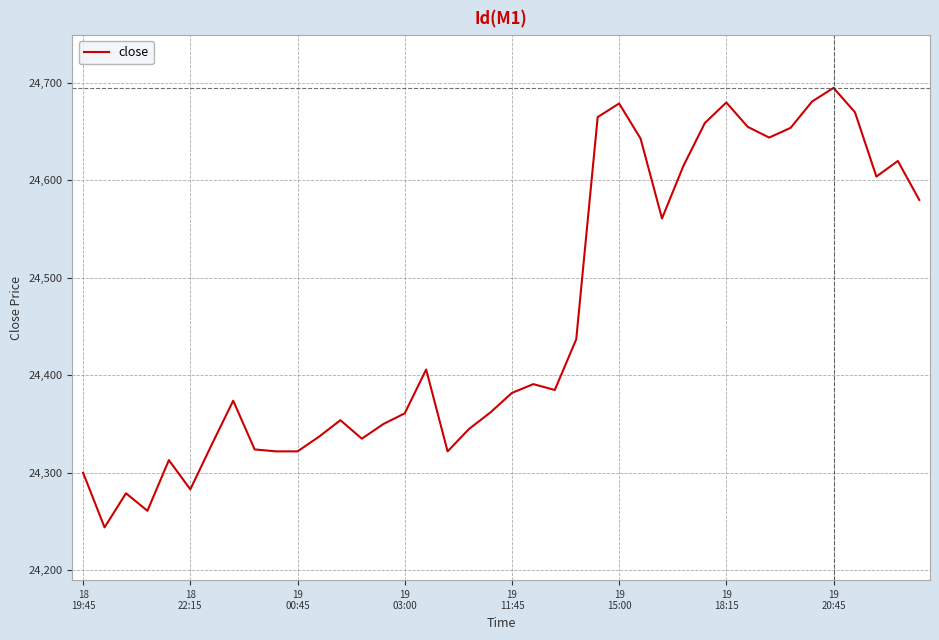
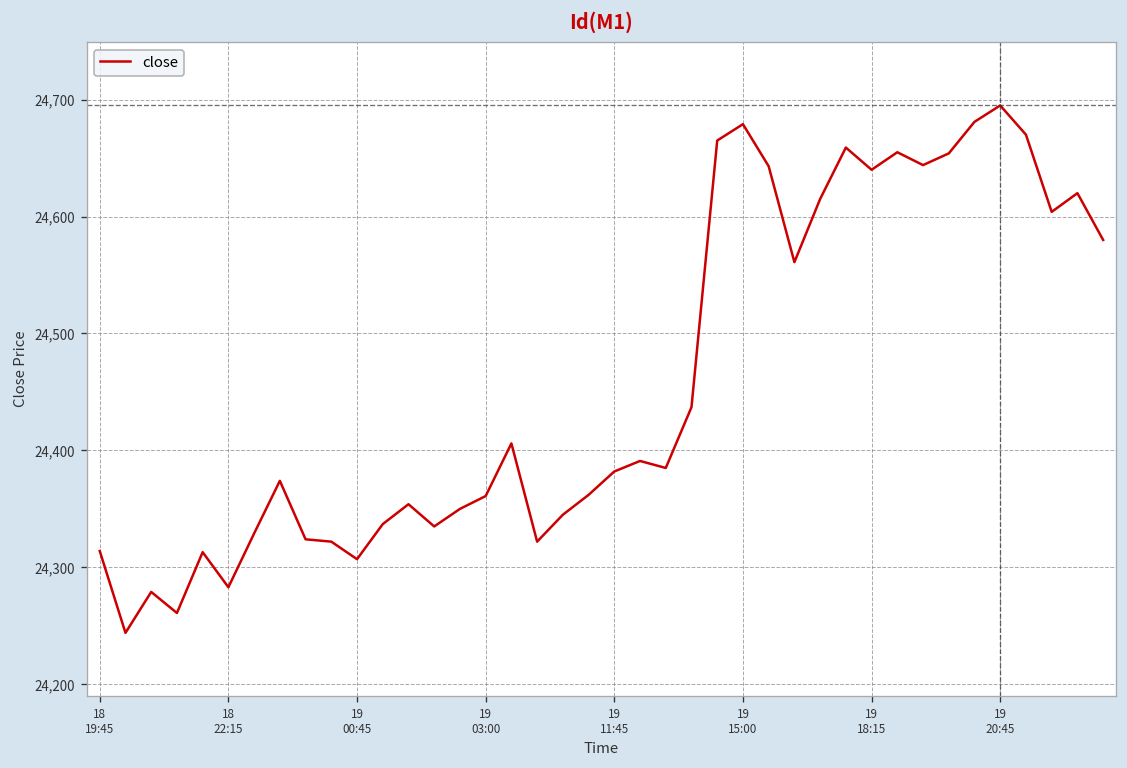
18 19:45: 24,300 -> 24,310
19 00:45: 24,320 -> 24,310
19 18:15: 24,680 -> 24,640
